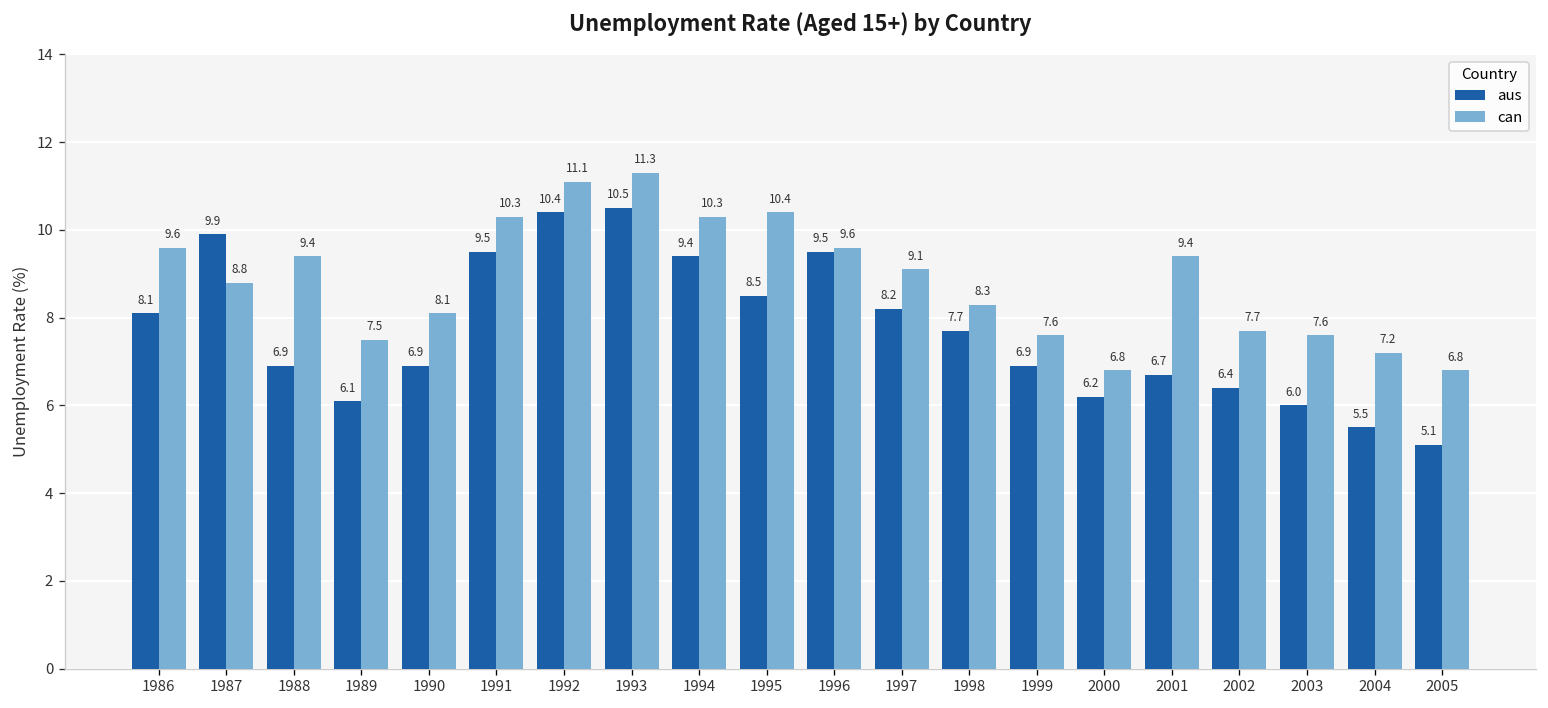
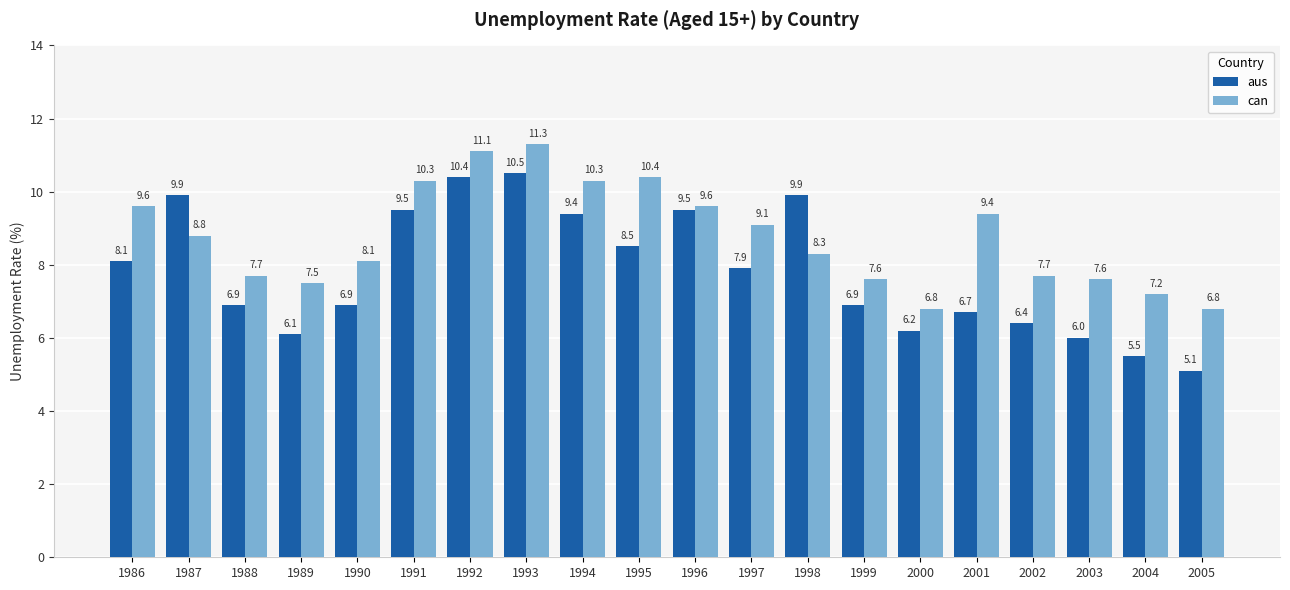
can, 1988: 9.4 -> 7.7
aus, 1997: 8.2 -> 7.9
aus, 1998: 7.7 -> 9.9
